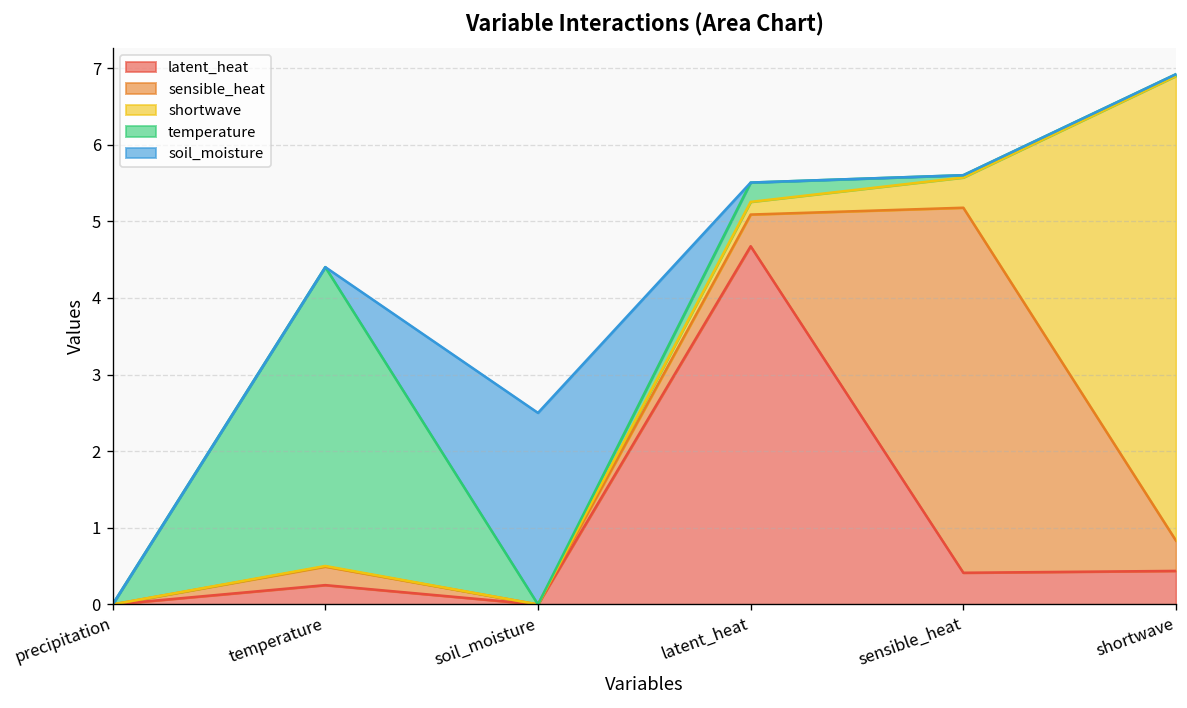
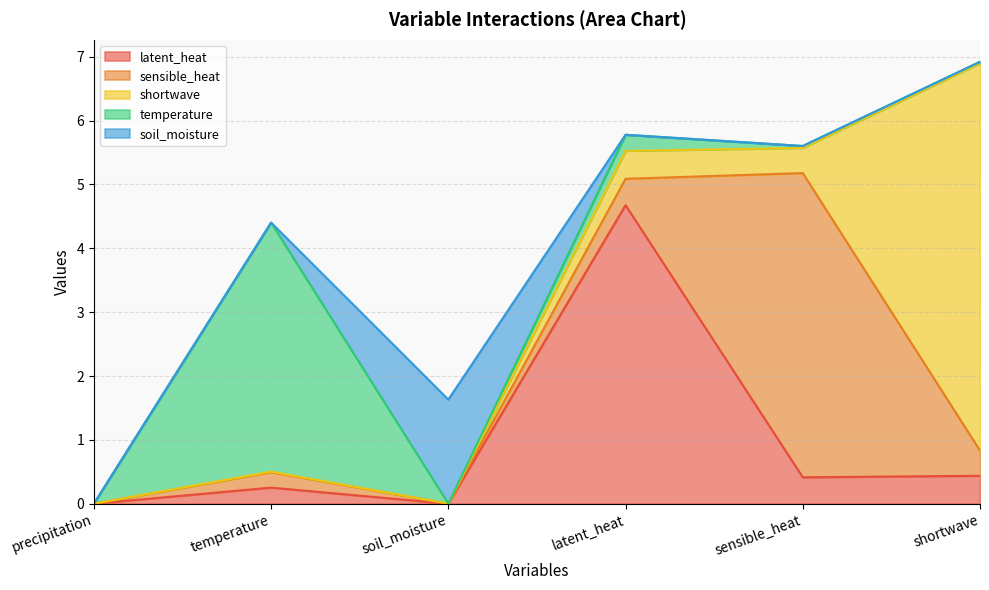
soil_moisture, soil_moisture: 2.5 -> 1.6
shortwave, latent_heat: 0.2 -> 0.4
